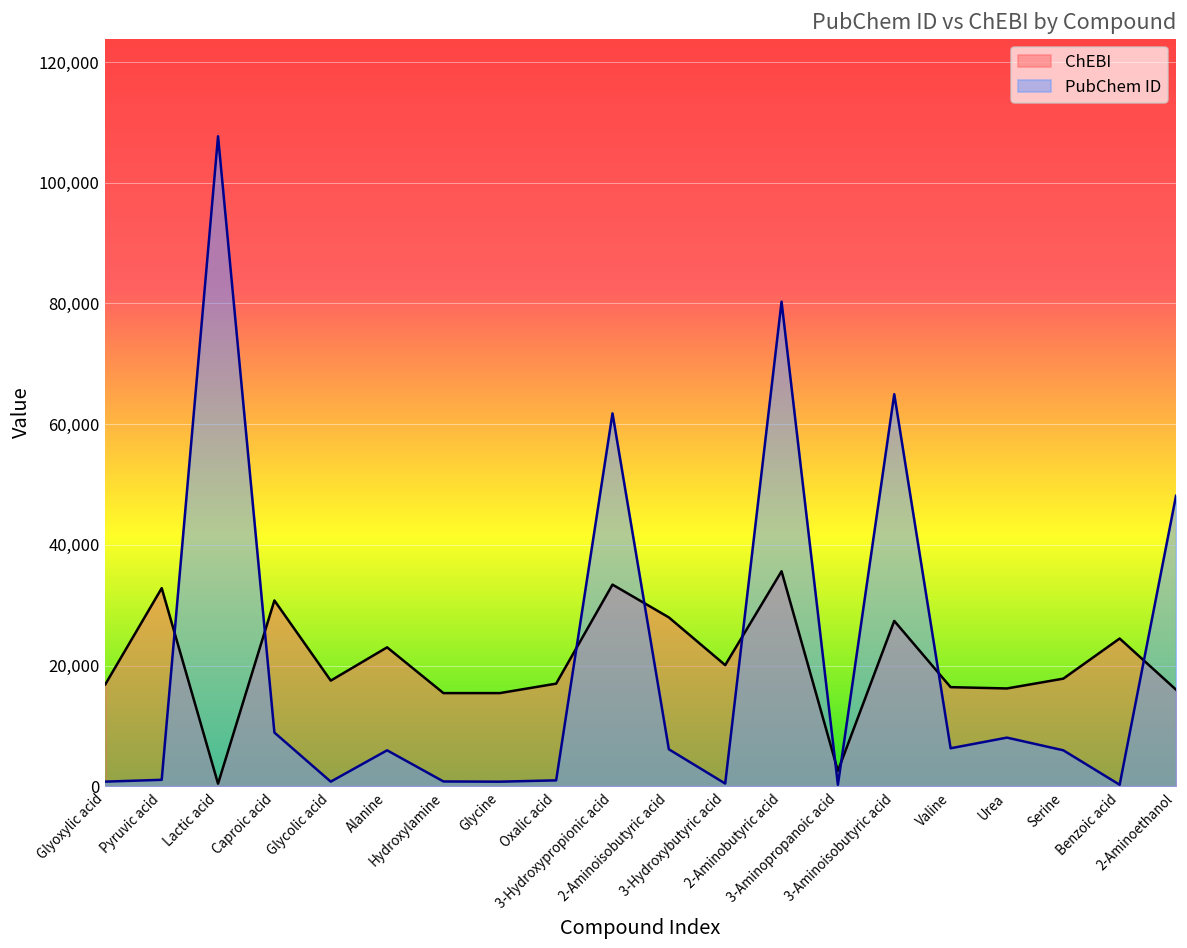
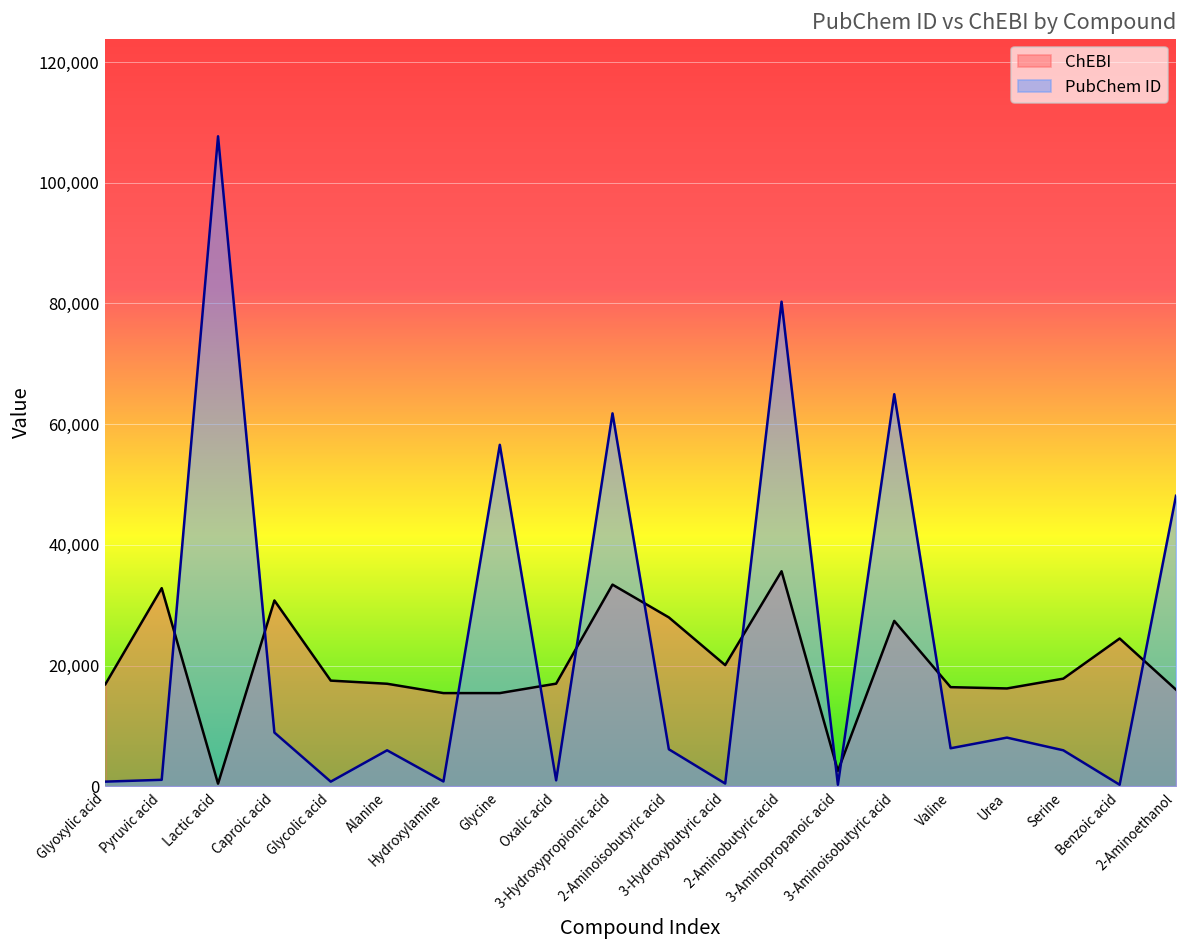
ChEBI, Alanine: 23,000 -> 17,000
PubChem ID, Glycine: 1,000 -> 57,000
